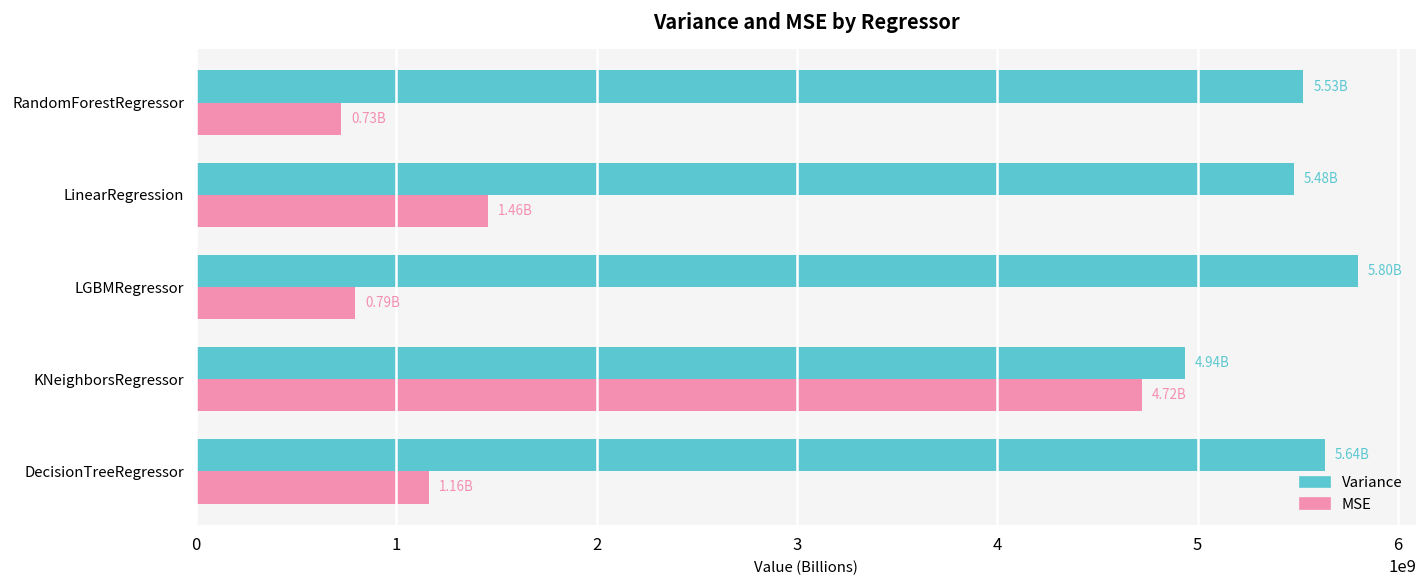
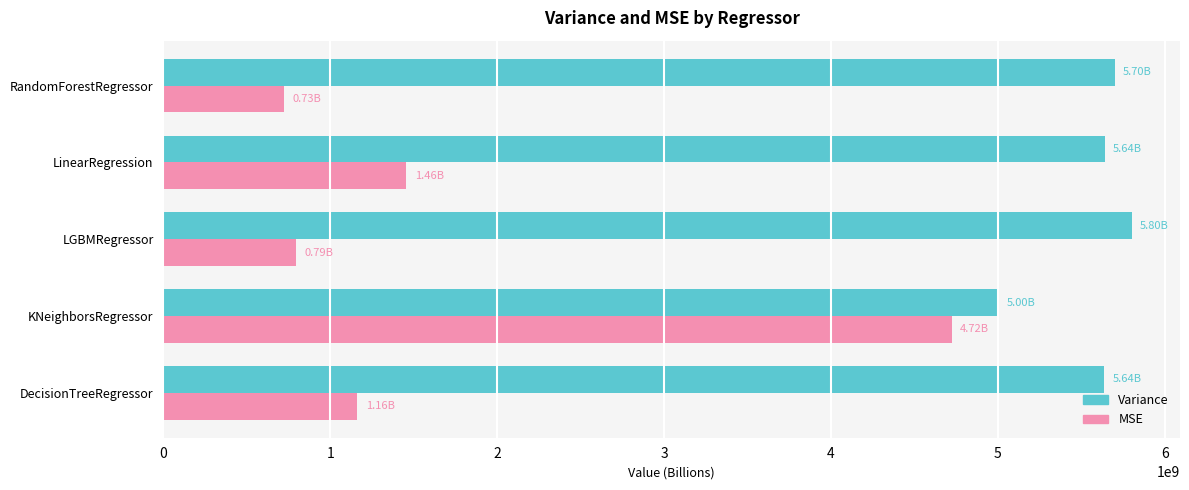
Variance, RandomForestRegressor: 5.53B -> 5.70B
Variance, LinearRegression: 5.48B -> 5.64B
Variance, KNeighborsRegressor: 4.94B -> 5.00B
